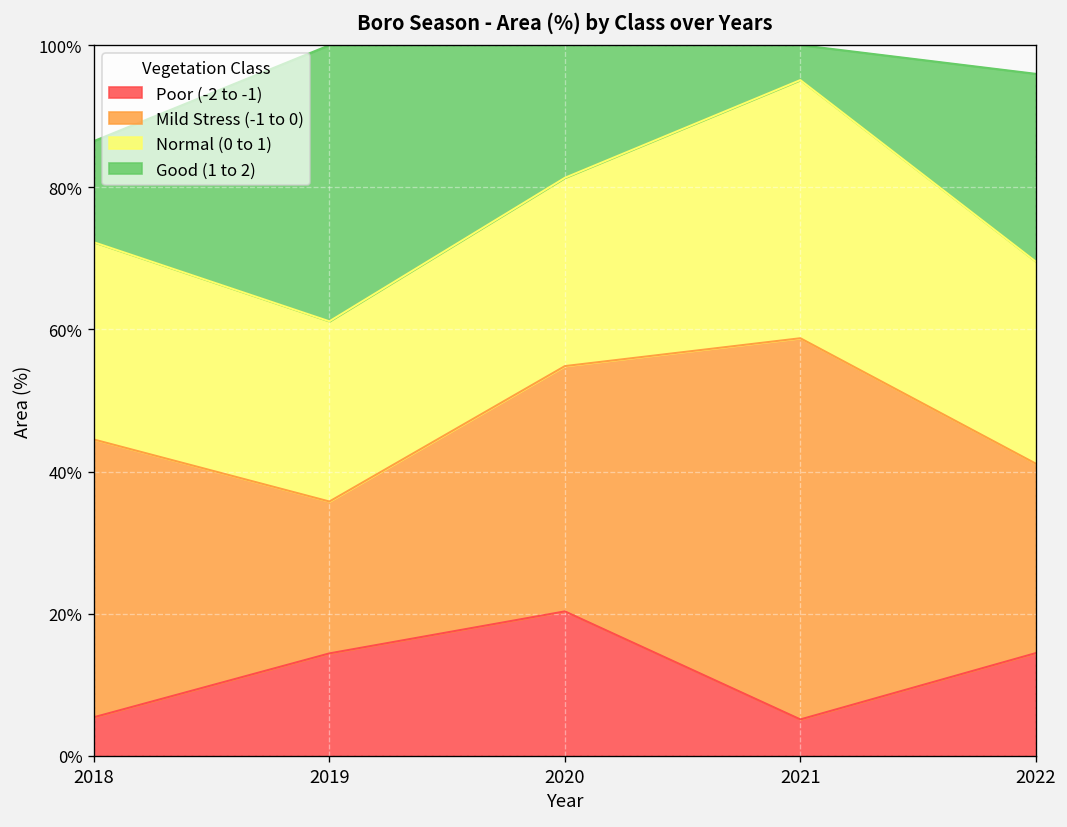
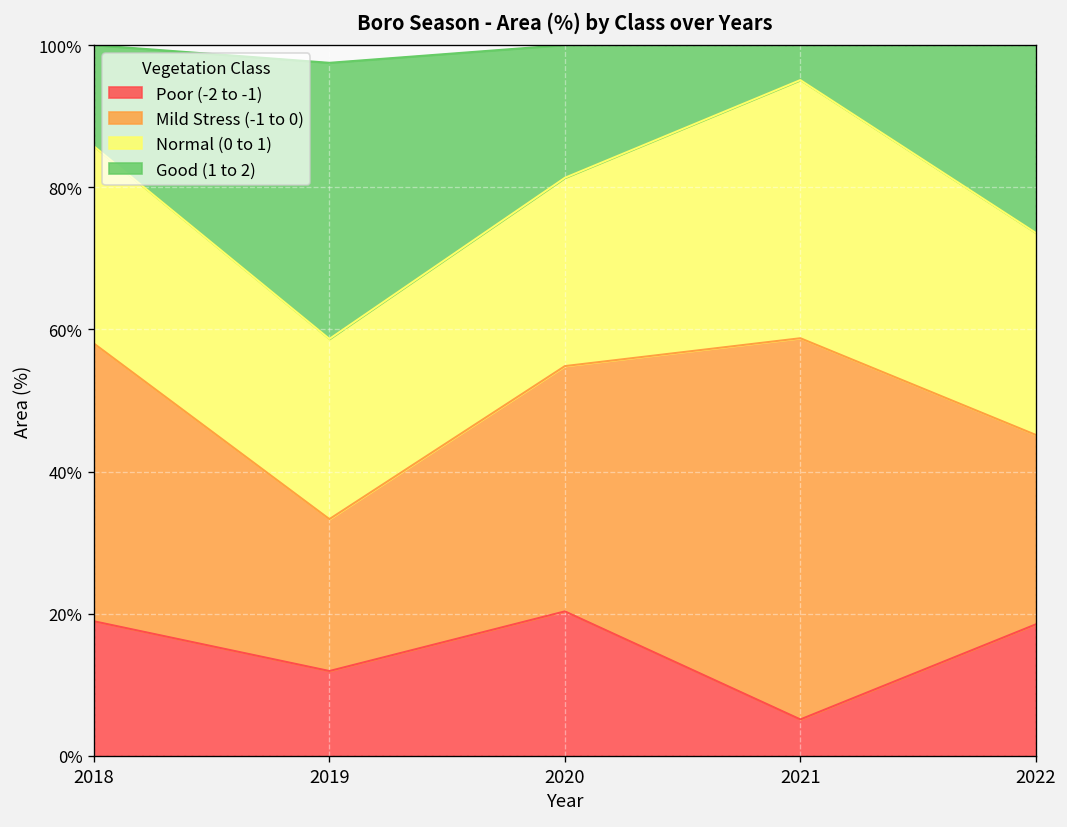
Poor (-2 to -1), 2018: 5% -> 19%
Poor (-2 to -1), 2019: 14% -> 12%
Poor (-2 to -1), 2022: 14% -> 19%
